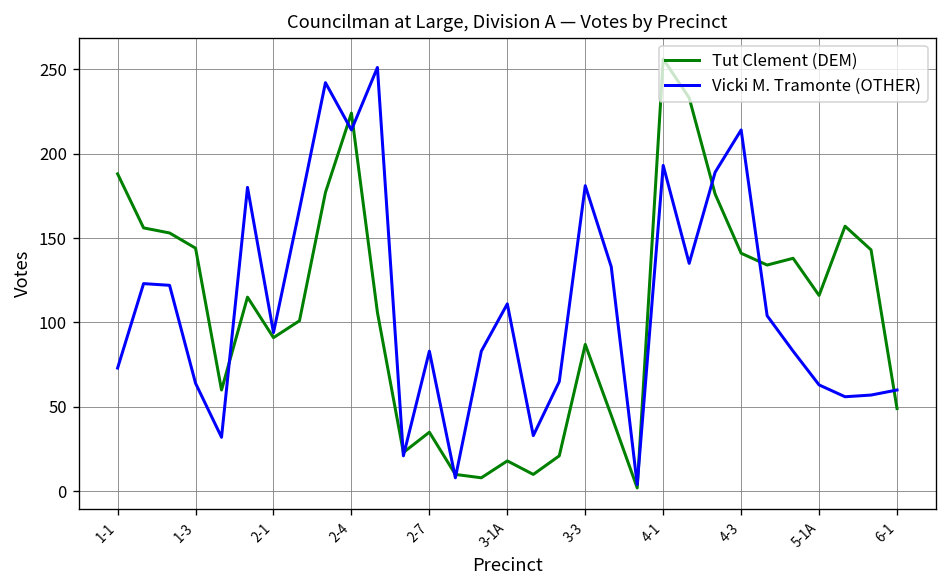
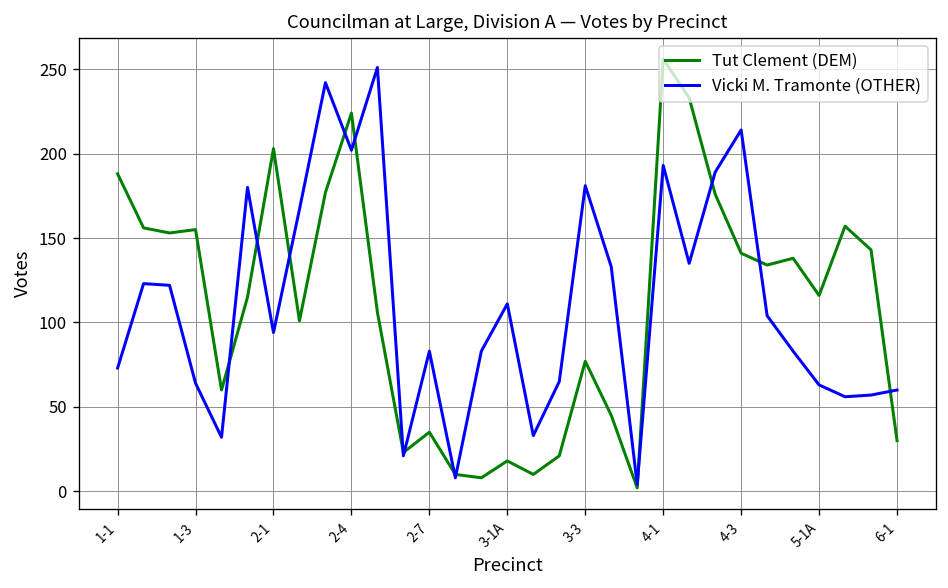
Tut Clement (DEM), 1-3: 144 -> 155
Tut Clement (DEM), 2-1: 91 -> 203
Vicki M. Tramonte (OTHER), 2-4: 214 -> 202
Tut Clement (DEM), 3-3: 87 -> 77
Tut Clement (DEM), 6-1: 49 -> 30
